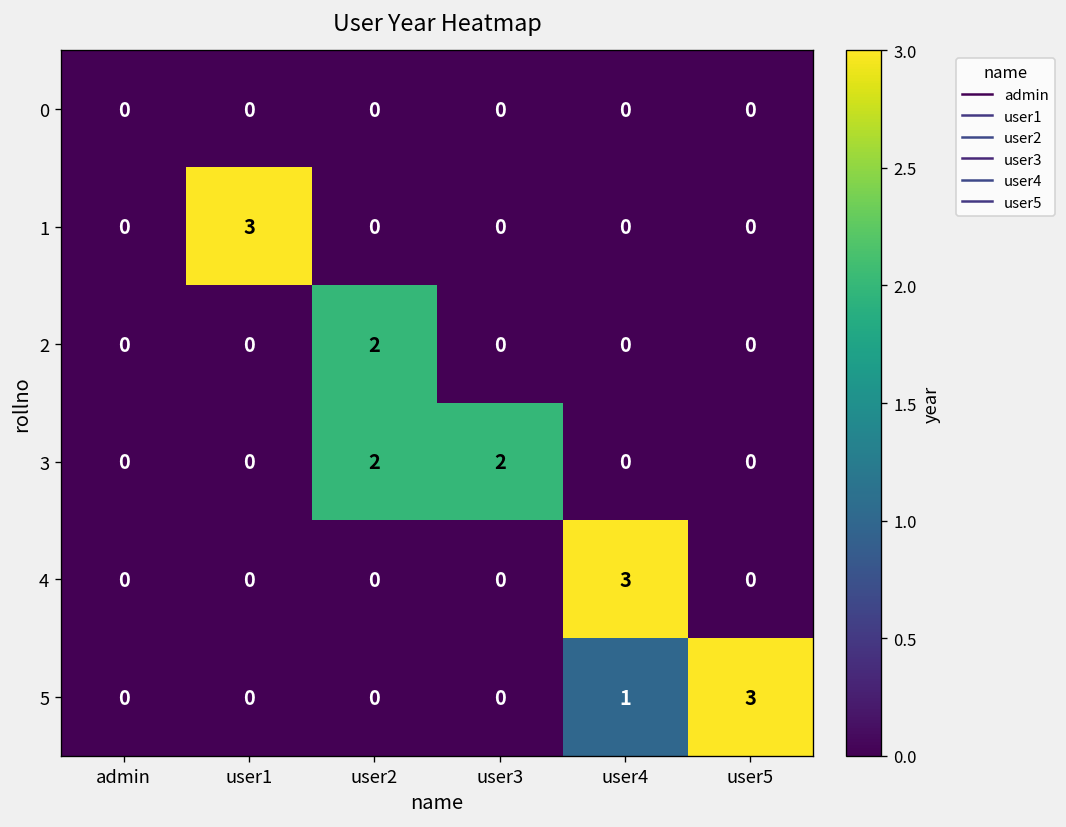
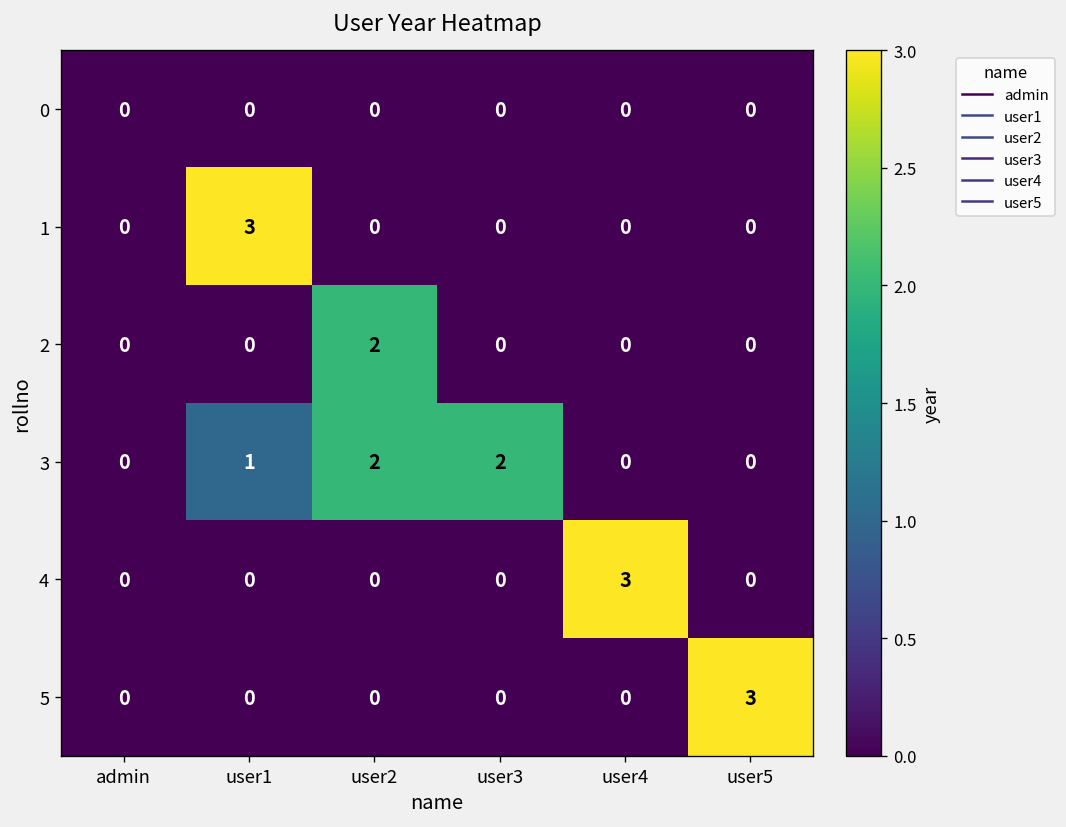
3, user1: 0 -> 1
5, user4: 1 -> 0
